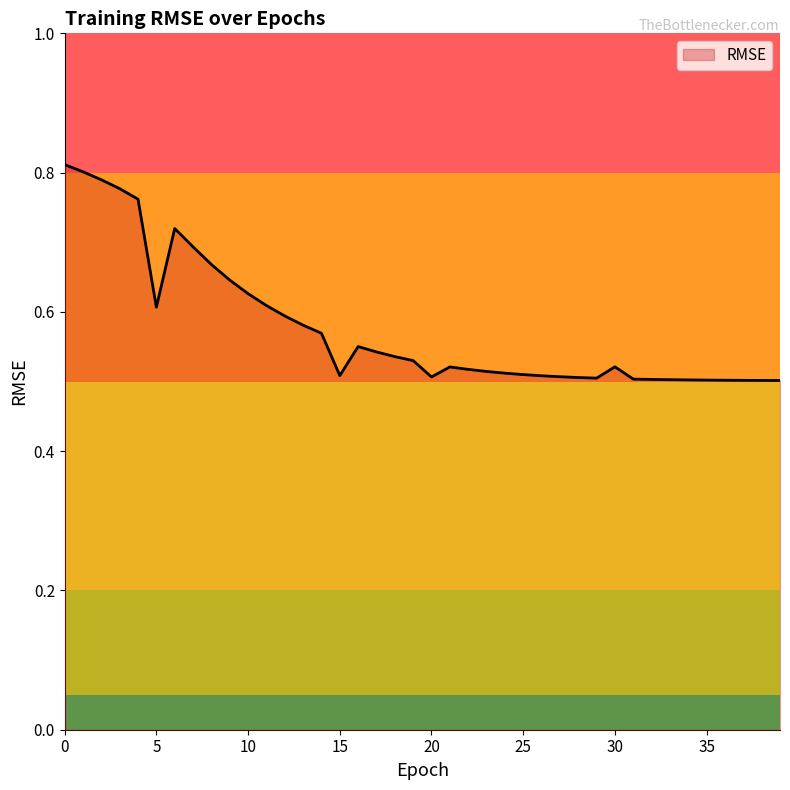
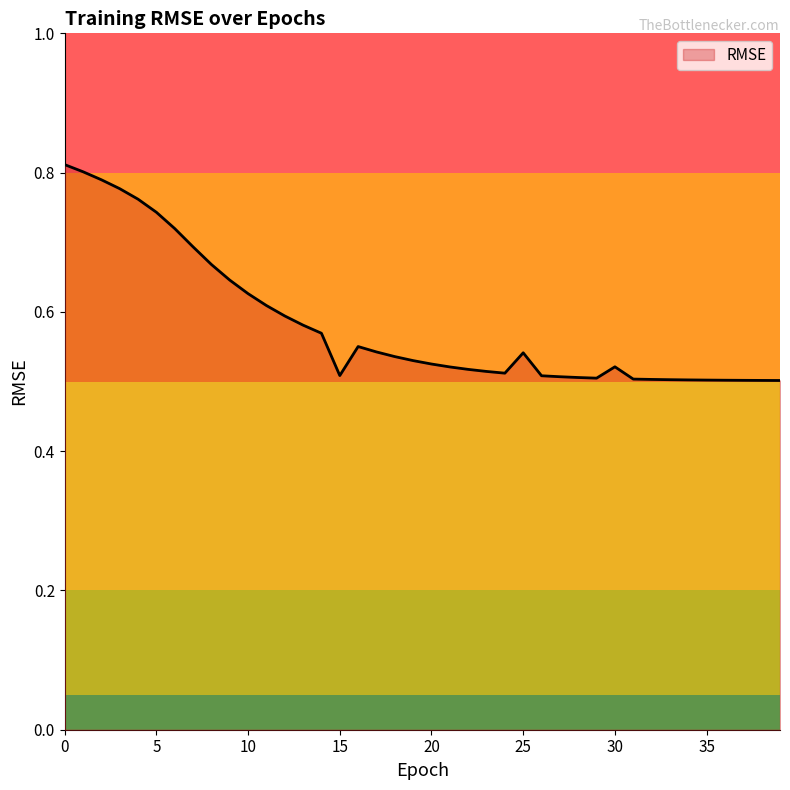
5: 0.61 -> 0.74
20: 0.51 -> 0.53
25: 0.51 -> 0.54
